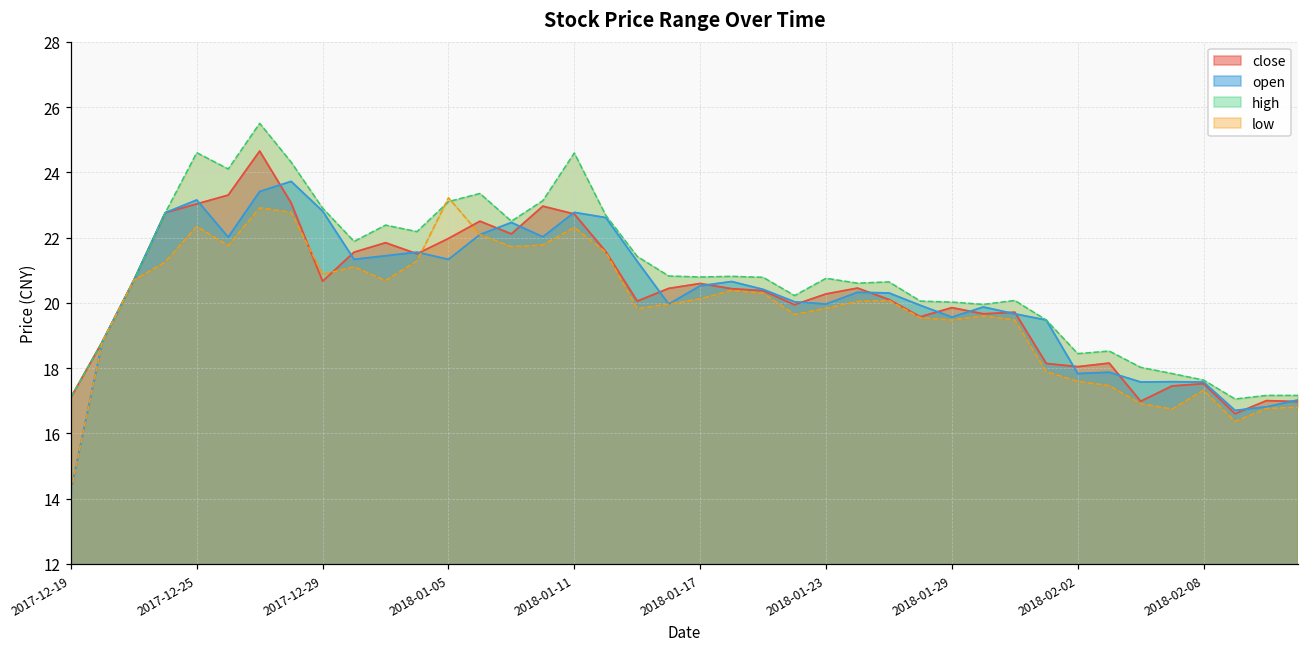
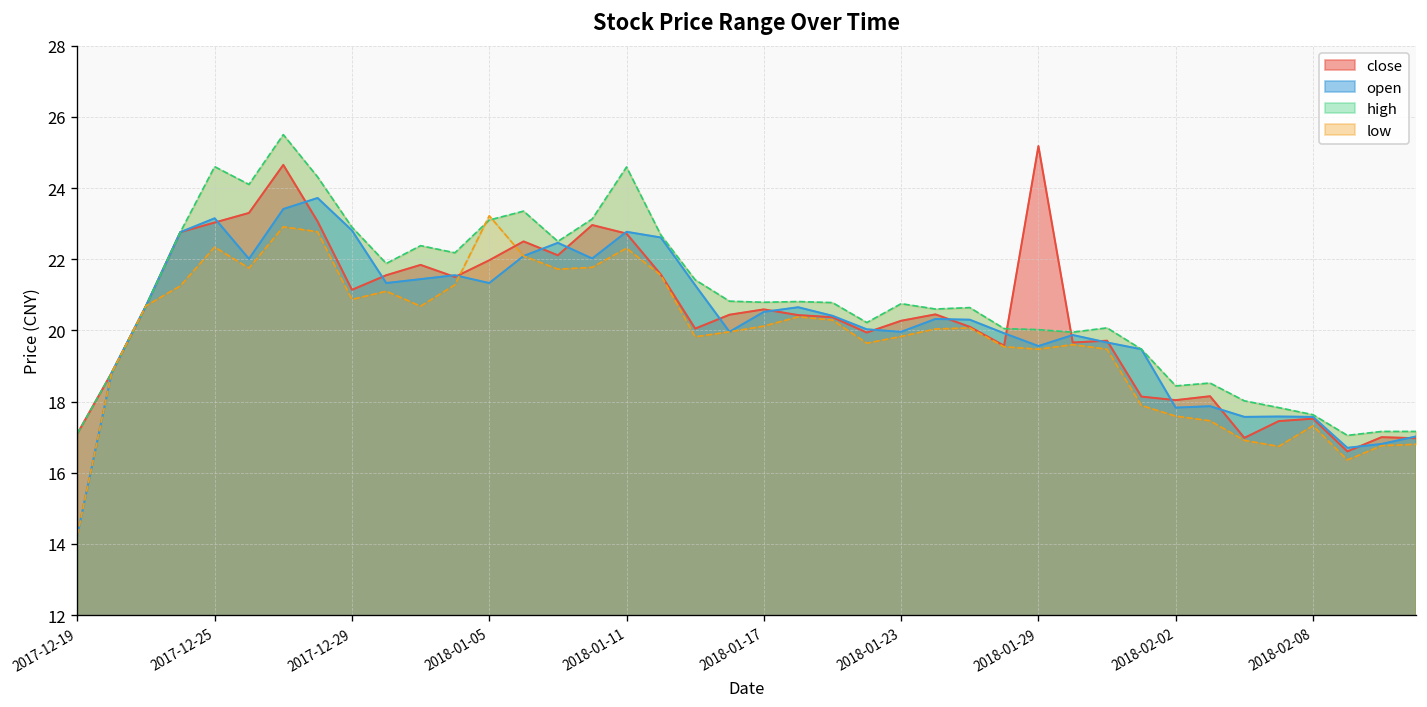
close, 2017-12-29: 20.7 -> 21.1
close, 2018-01-29: 19.9 -> 25.2
